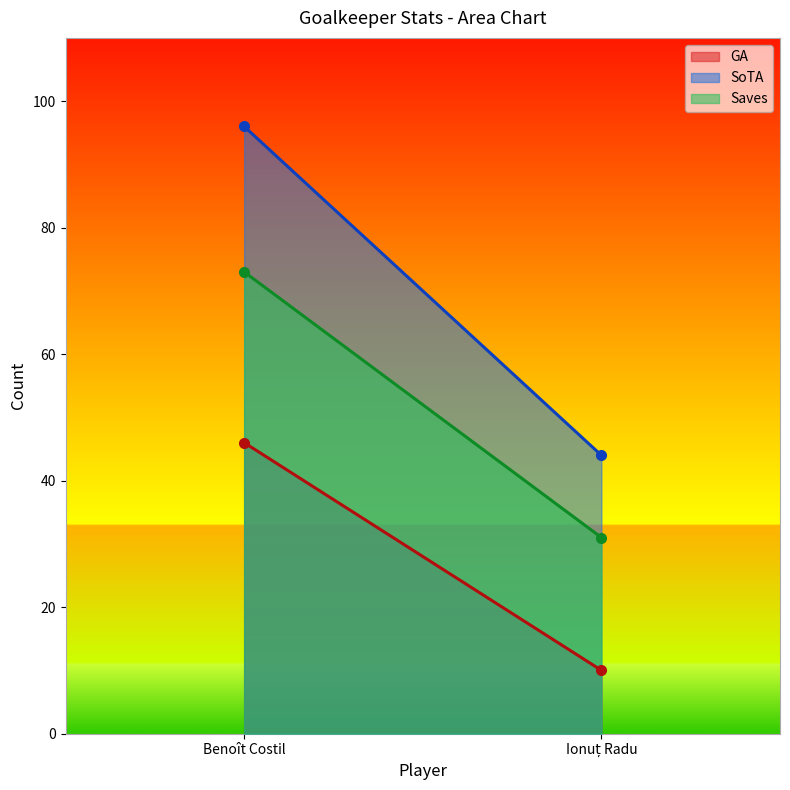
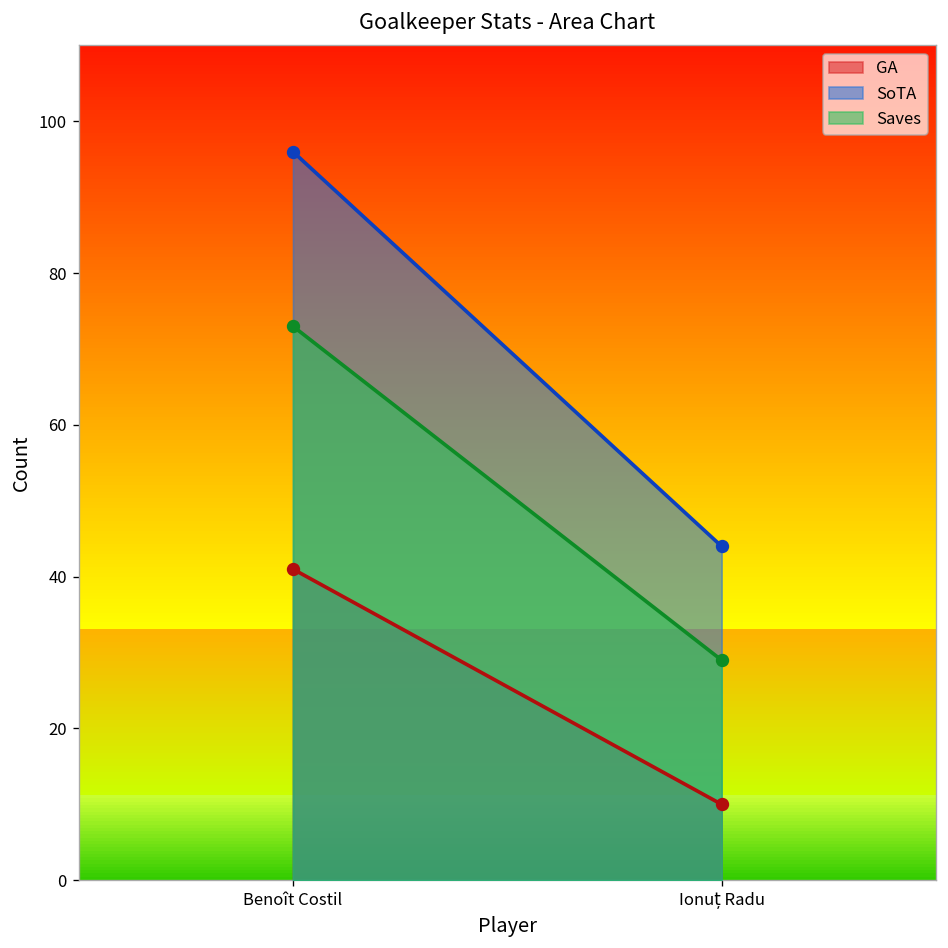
GA, Benoît Costil: 46 -> 41
Saves, Ionuț Radu: 31 -> 29
